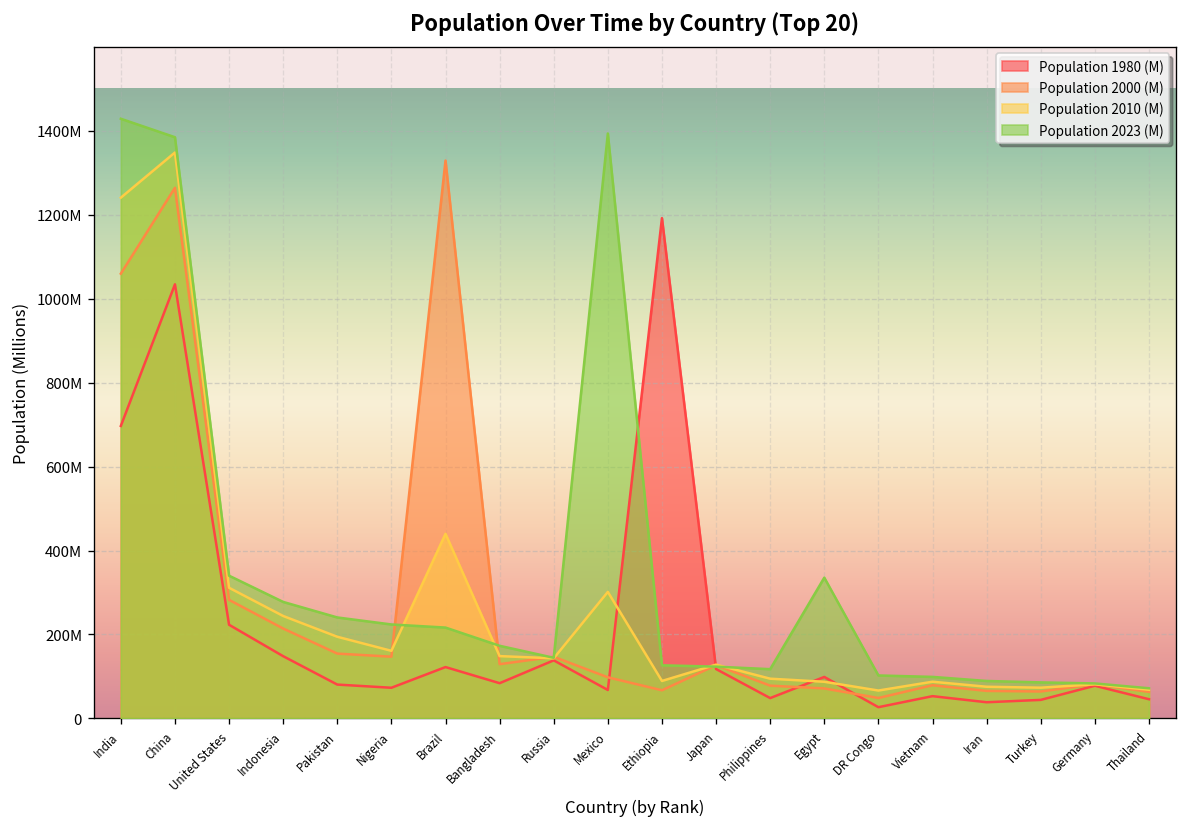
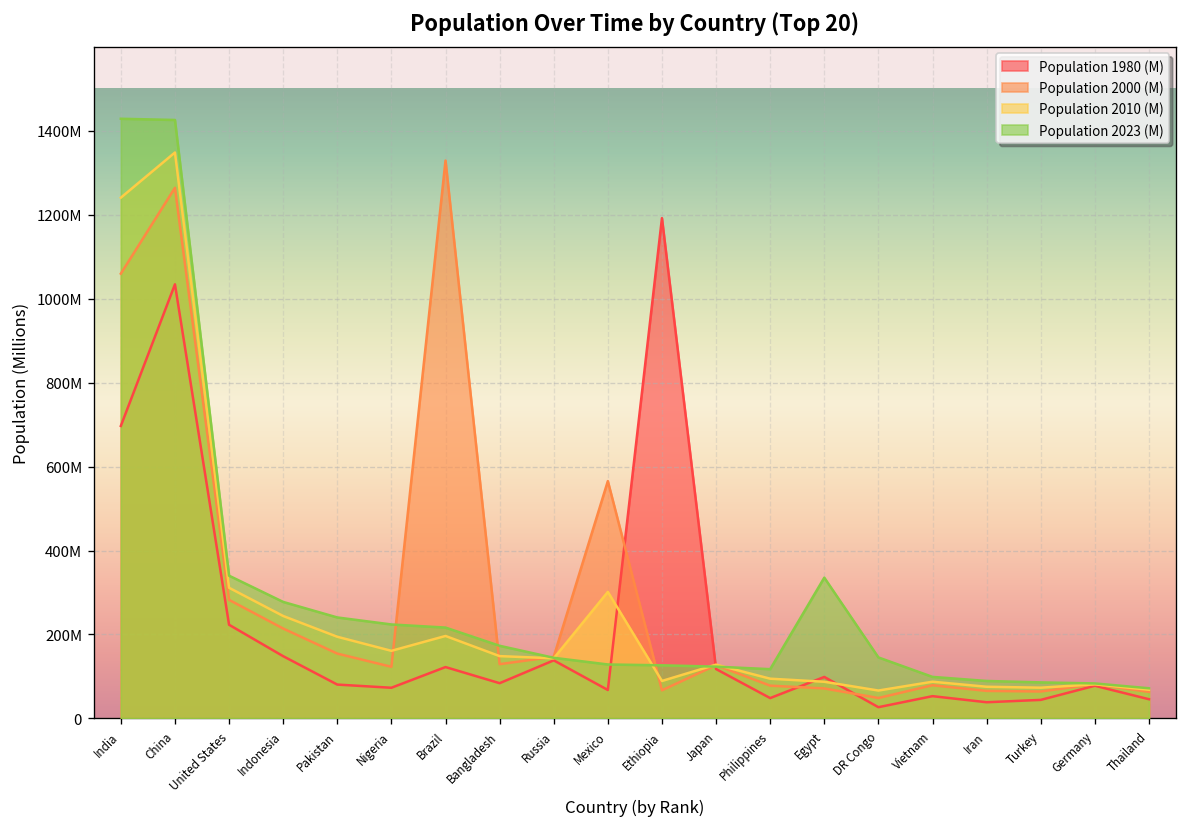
Population 2023 (M), China: 1380000000 -> 1430000000
Population 2000 (M), Nigeria: 150000000 -> 120000000
Population 2010 (M), Brazil: 440000000 -> 200000000
Population 2000 (M), Mexico: 100000000 -> 570000000
Population 2023 (M), Mexico: 1390000000 -> 130000000
Population 2023 (M), DR Congo: 100000000 -> 150000000
